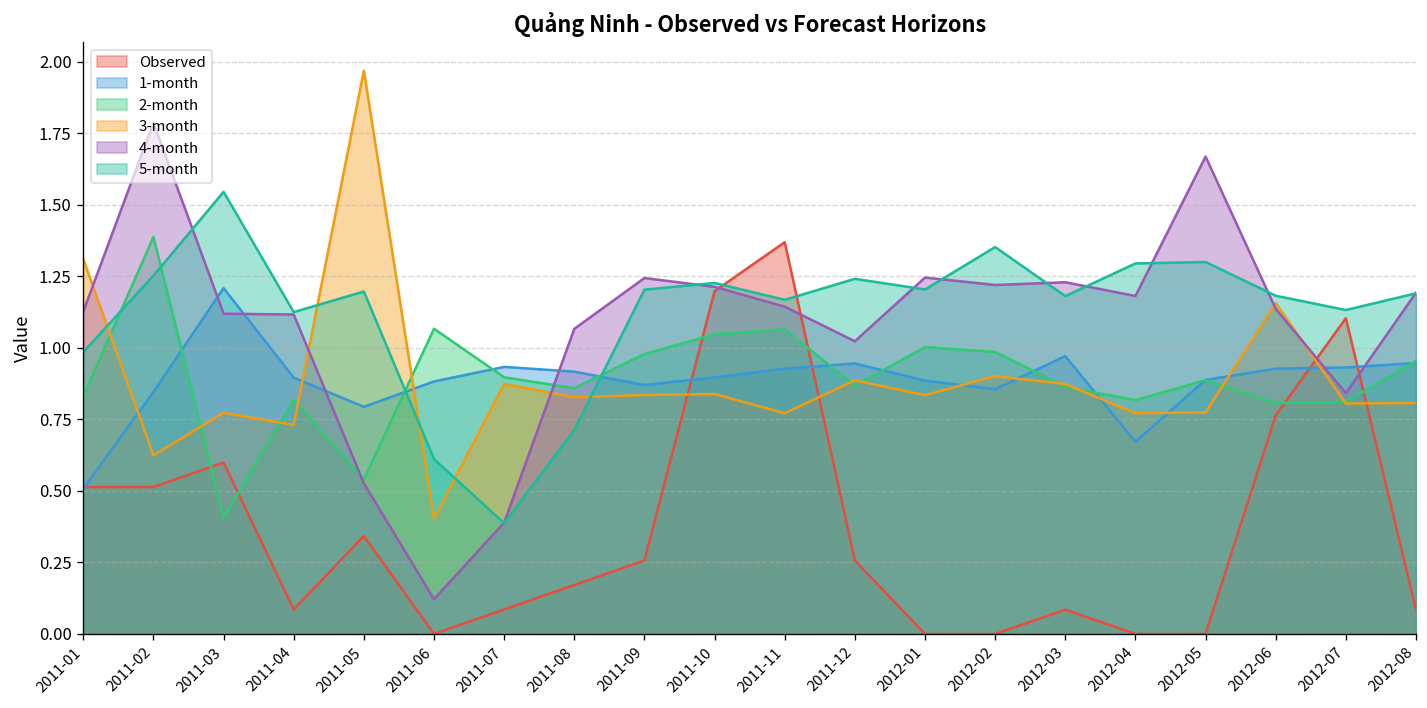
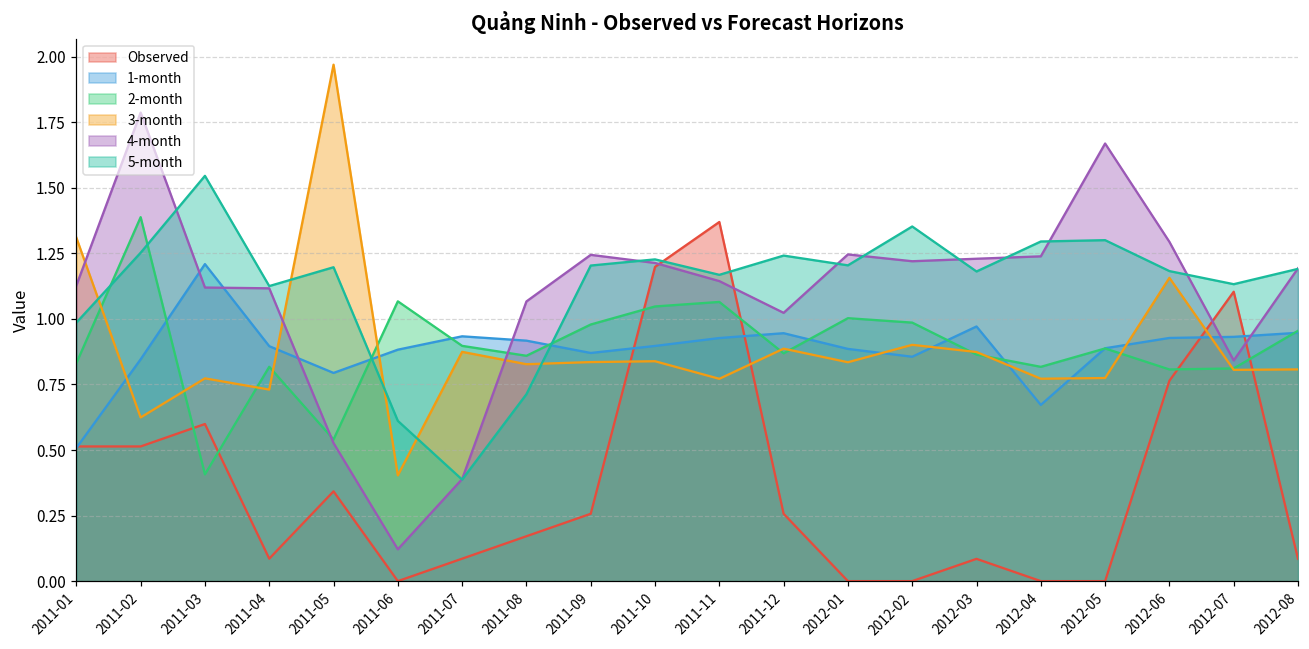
4-month, 2012-04: 1.18 -> 1.24
4-month, 2012-06: 1.14 -> 1.29
